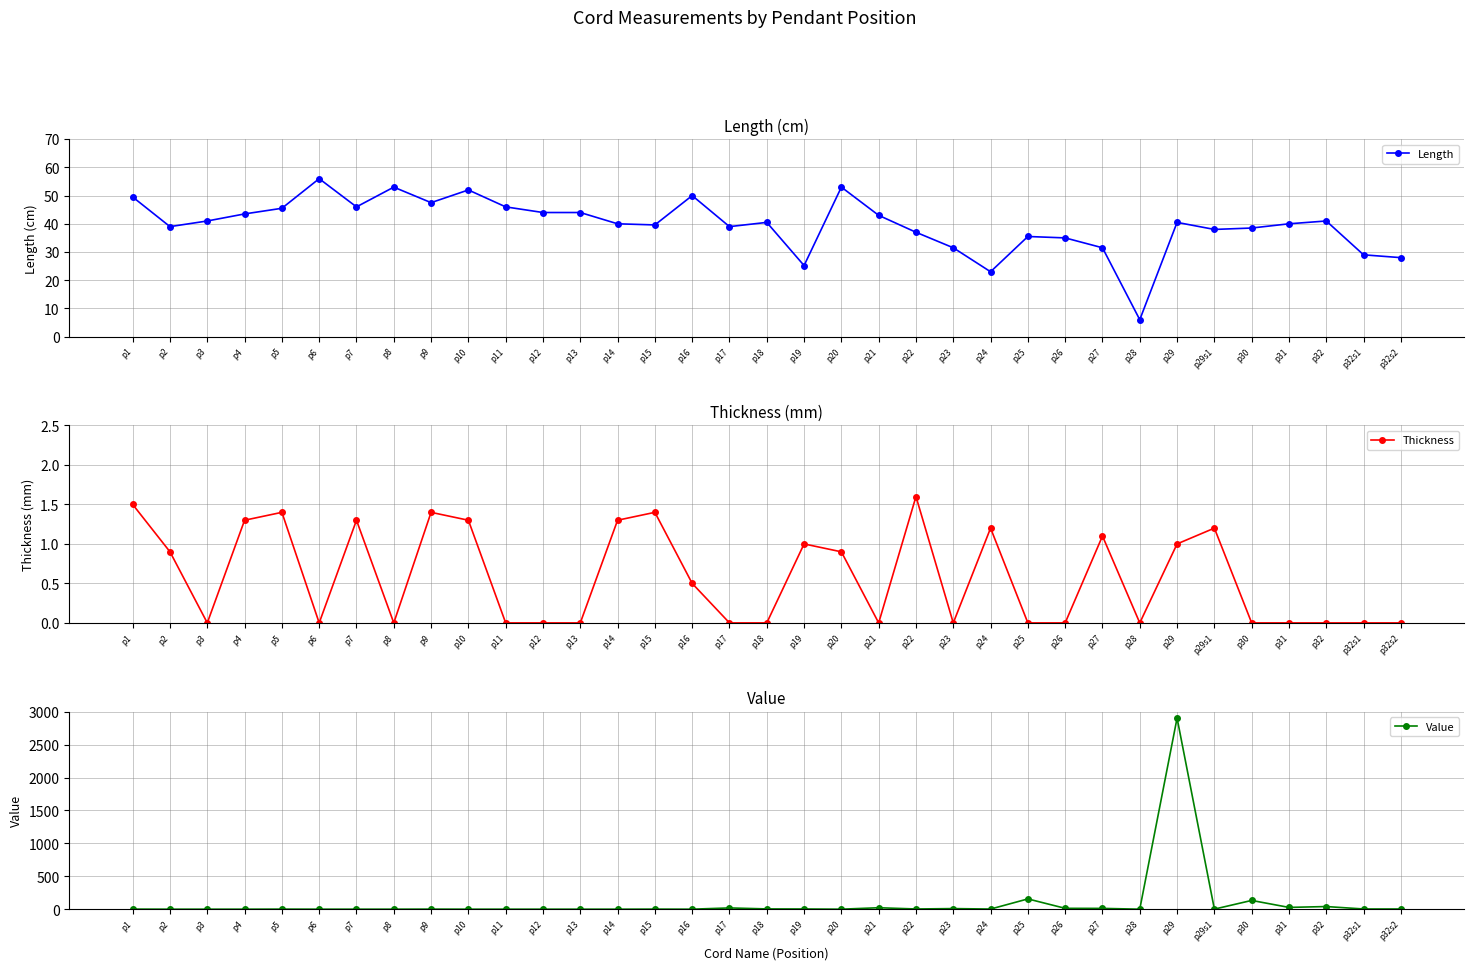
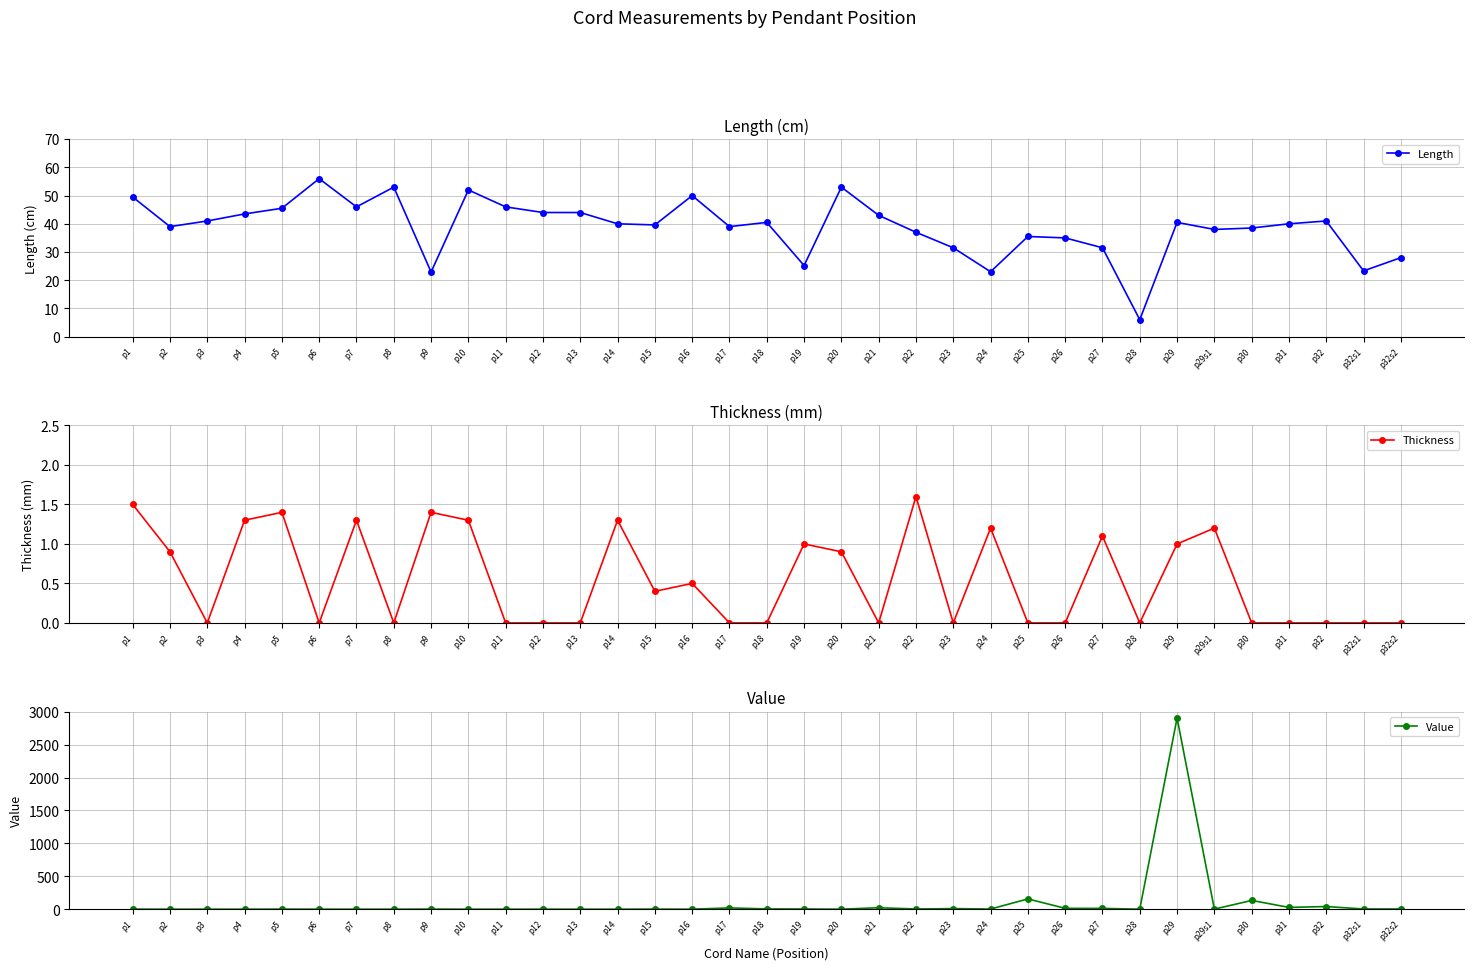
Length (cm), p9: 48 -> 23
Length (cm), p32s1: 29 -> 23
Thickness (mm), p15: 1.4 -> 0.4
